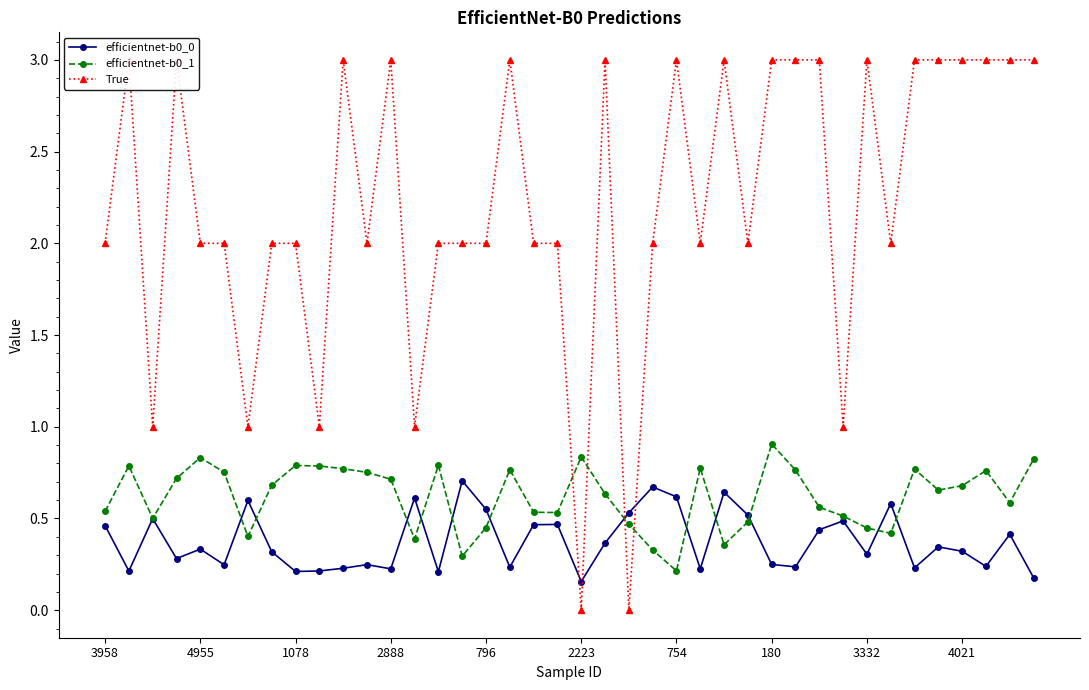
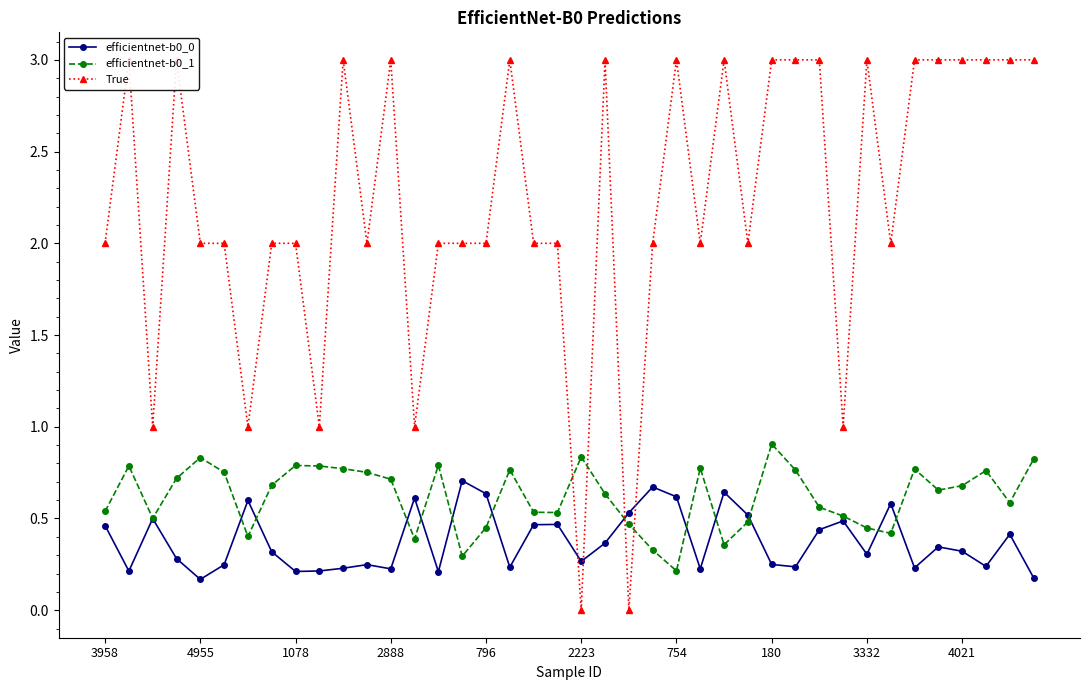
efficientnet-b0_0, 4955: 0.33 -> 0.17
efficientnet-b0_0, 796: 0.55 -> 0.64
efficientnet-b0_0, 2223: 0.16 -> 0.27
